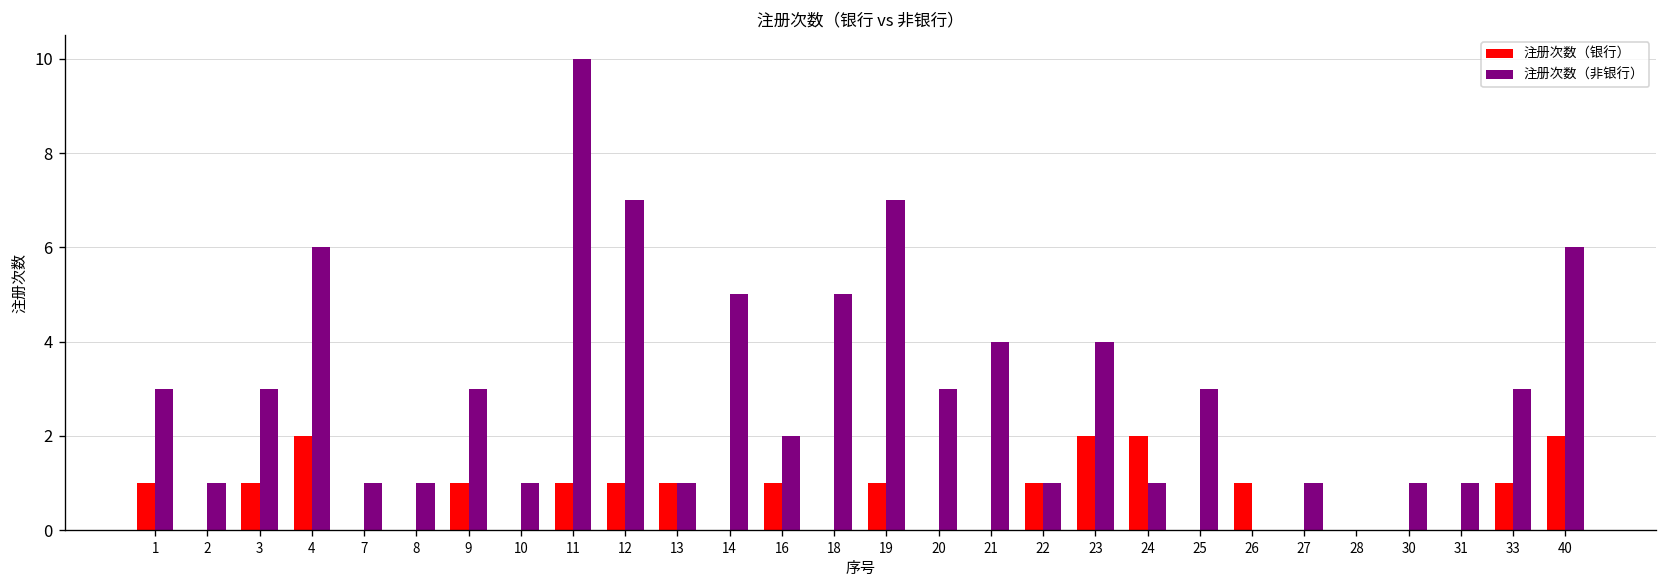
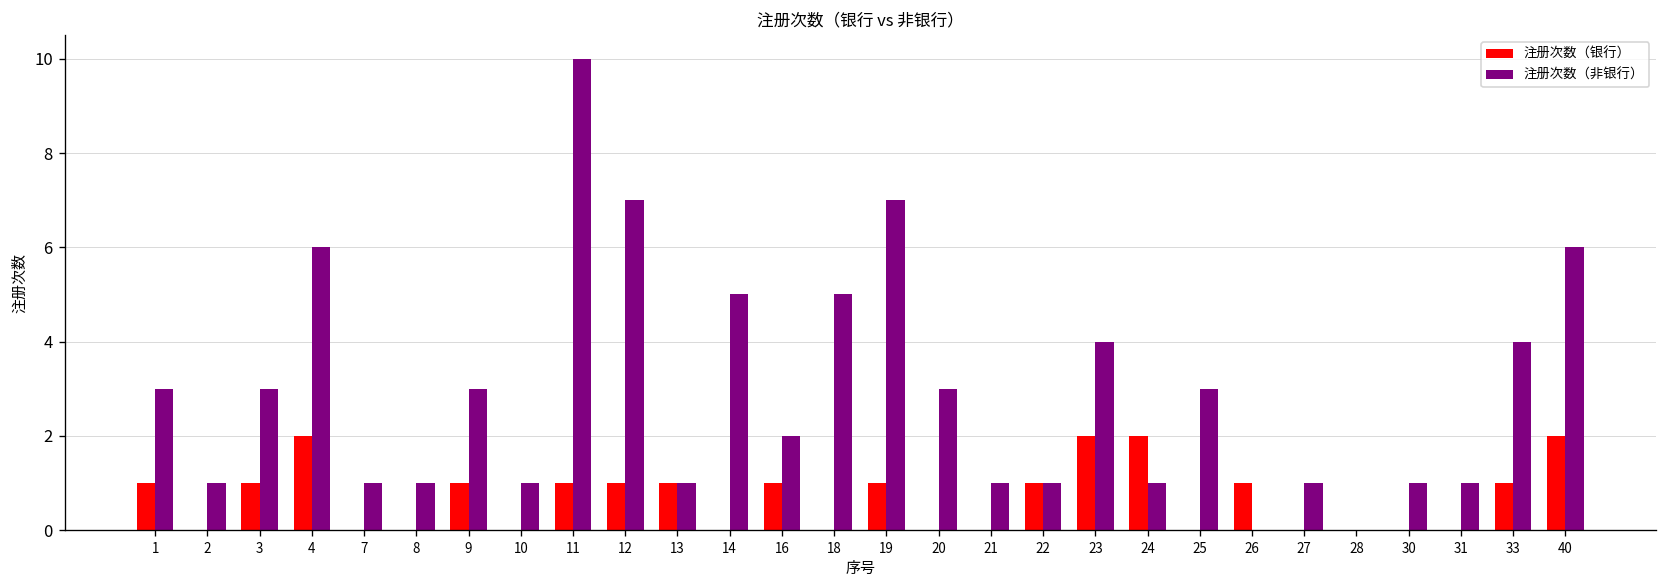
注册次数（非银行）, 21: 4 -> 1
注册次数（非银行）, 33: 3 -> 4
